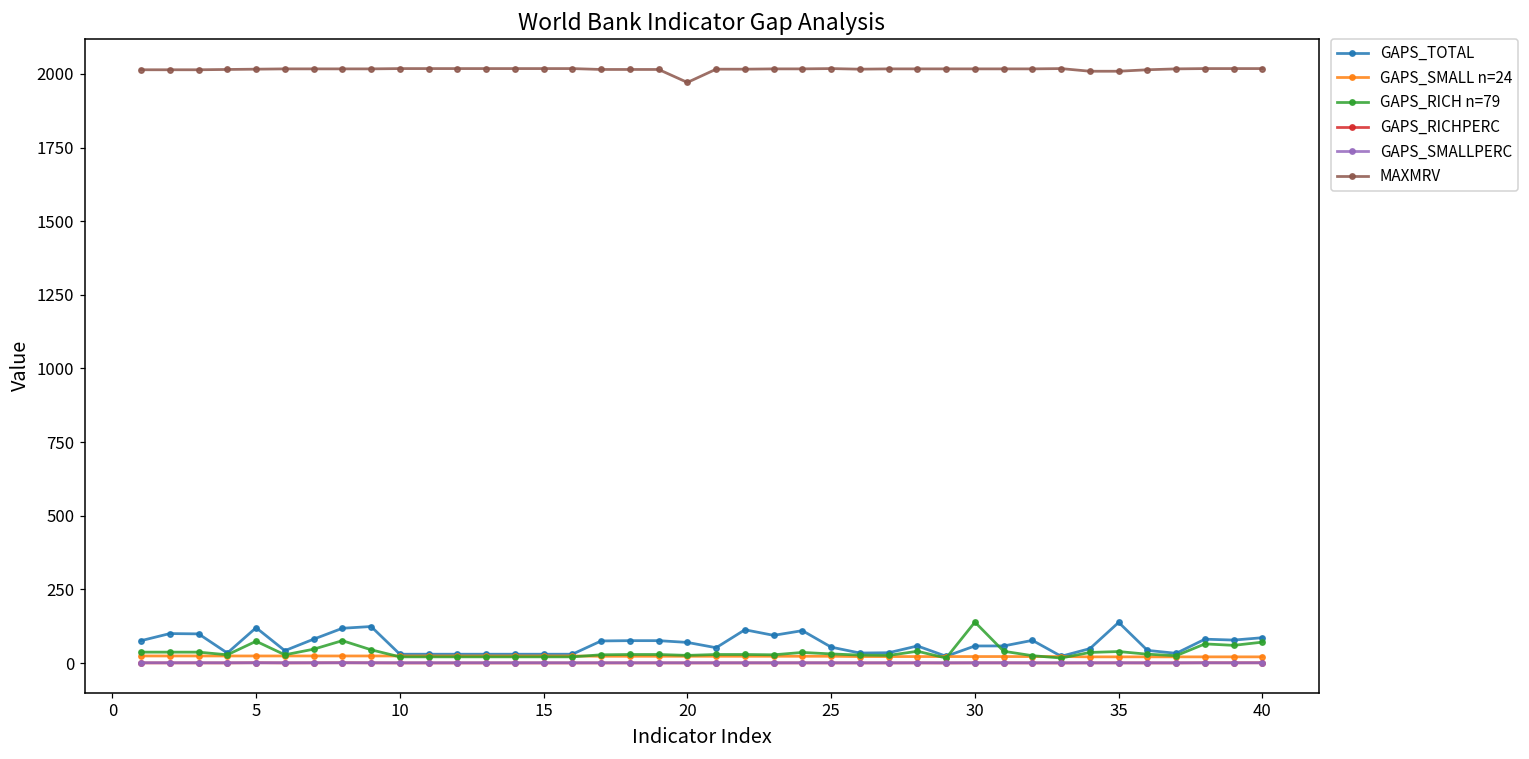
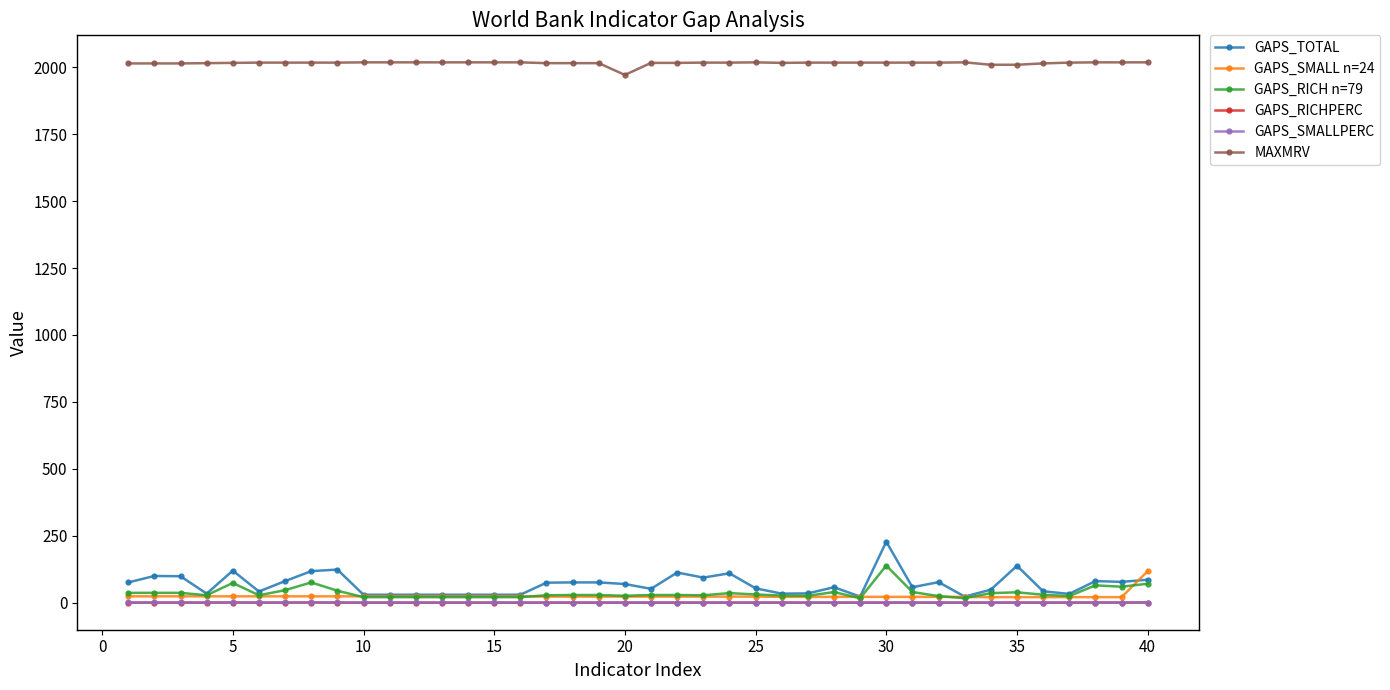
GAPS_TOTAL, 30: 60 -> 230
GAPS_SMALL n=24, 40: 20 -> 120
